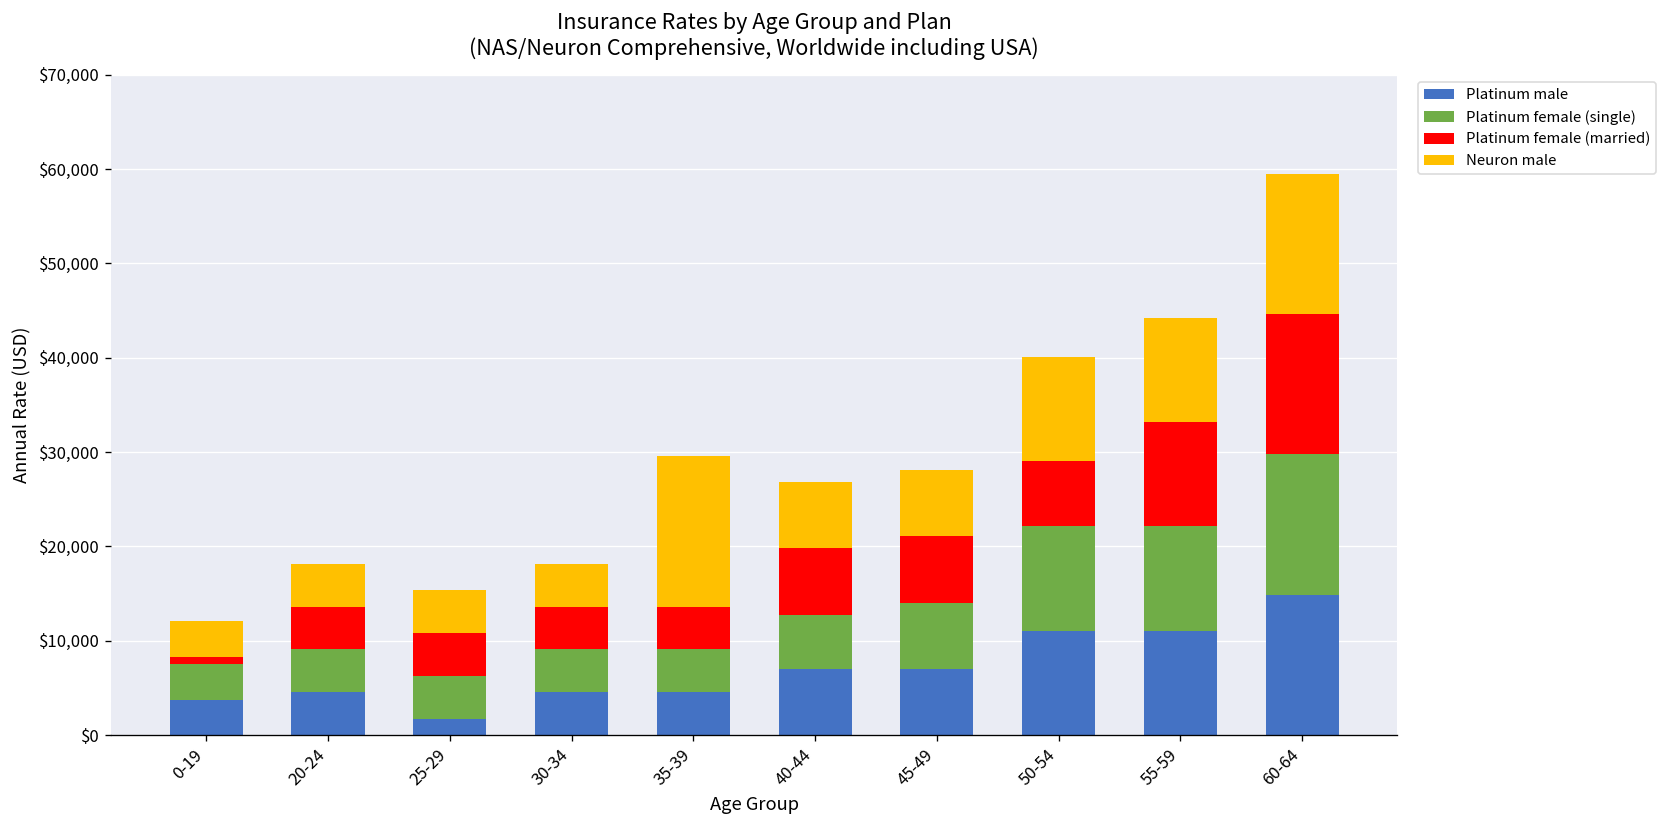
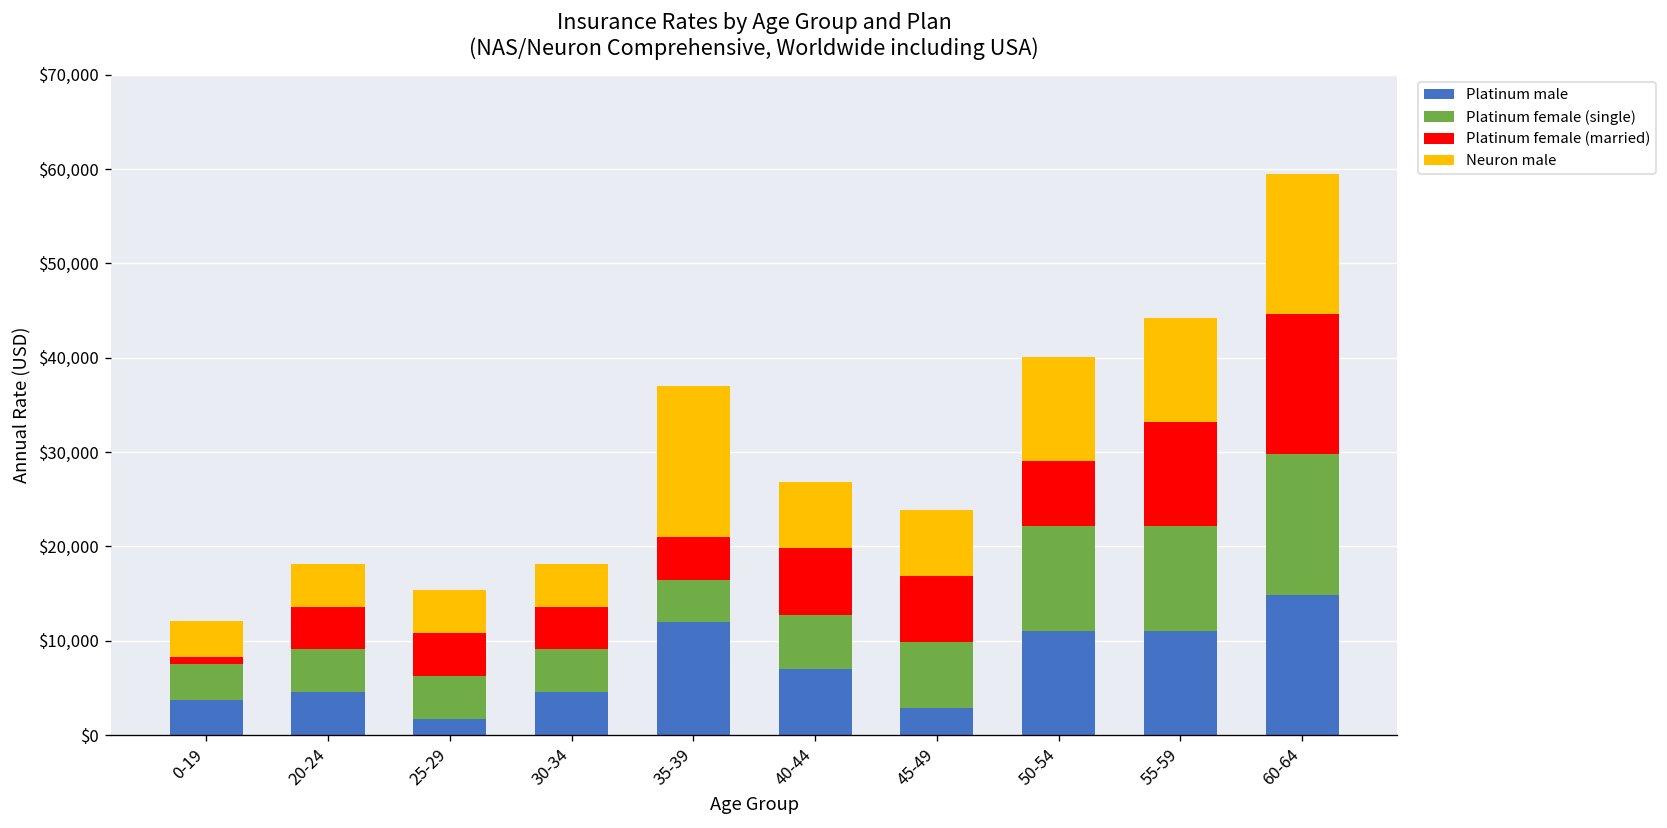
Platinum male, 35-39: $5,000 -> $12,000
Platinum male, 45-49: $7,000 -> $3,000
